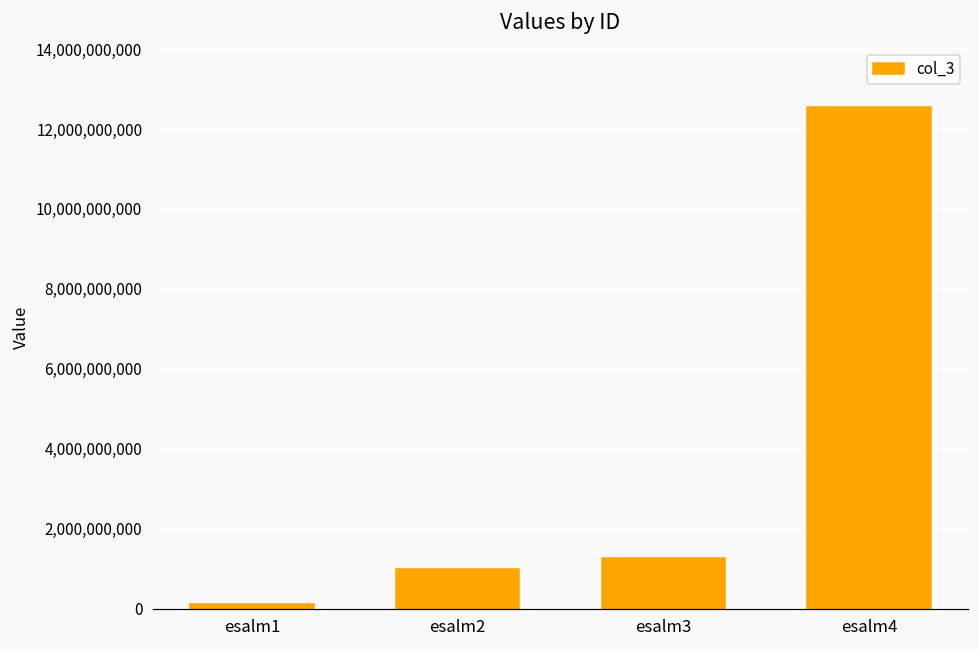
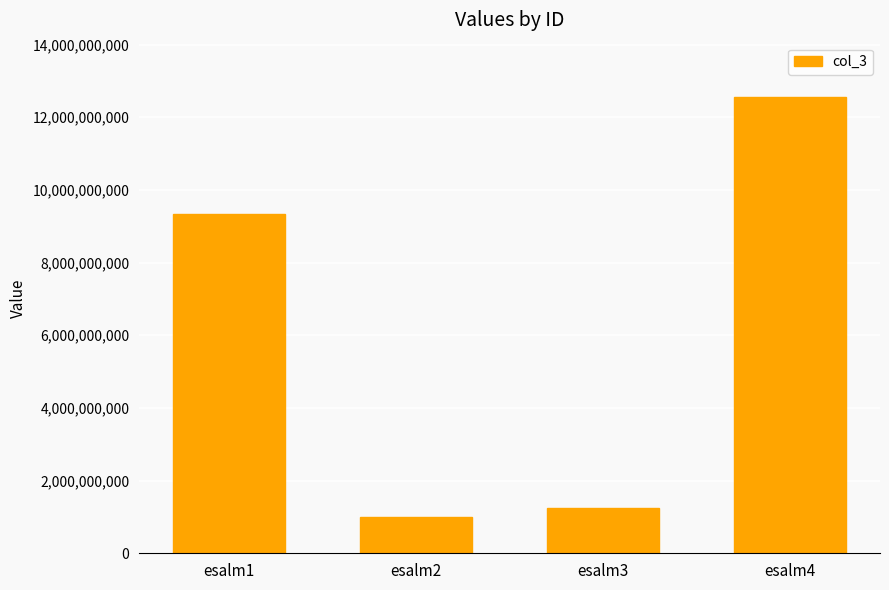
esalm1: 100,000,000 -> 9,300,000,000
